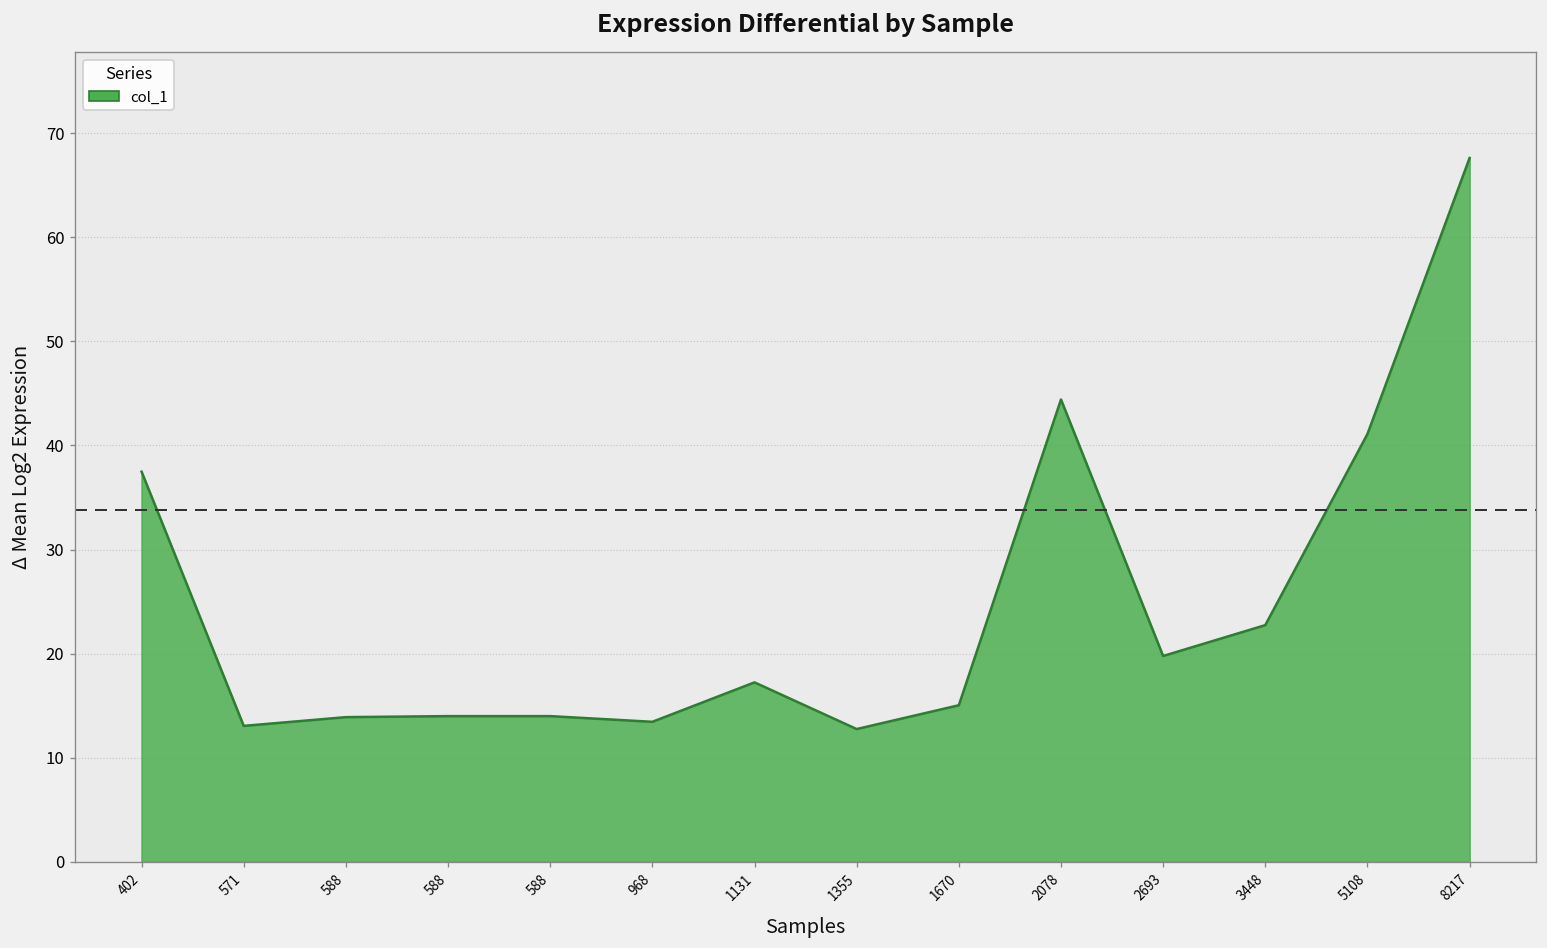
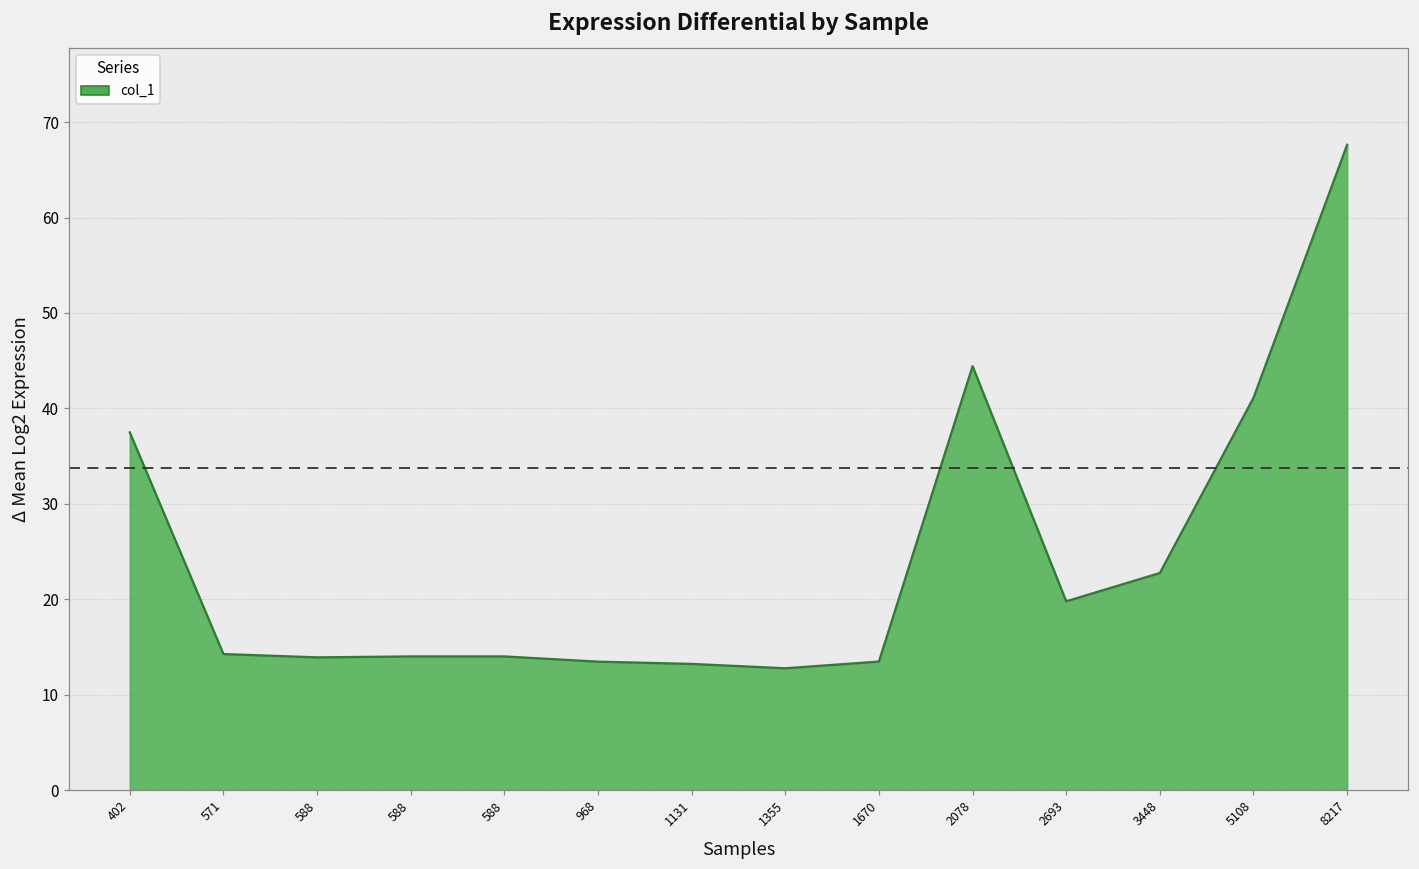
571: 13 -> 14
1131: 17 -> 13
1670: 15 -> 13
